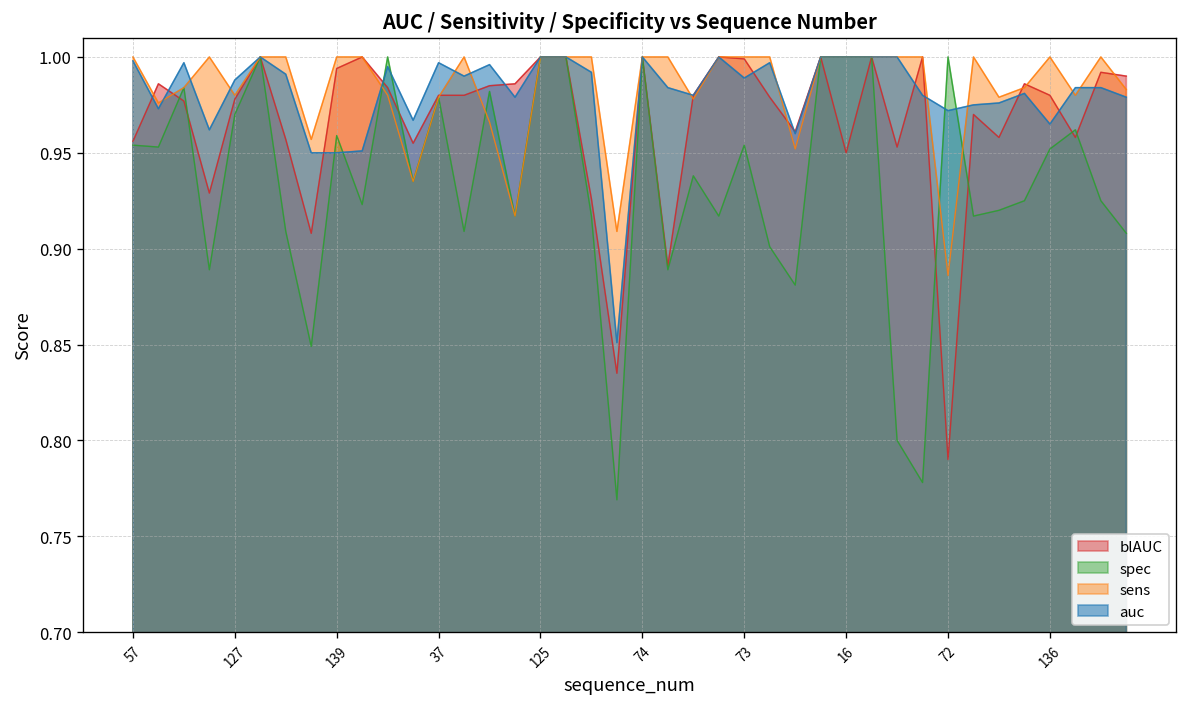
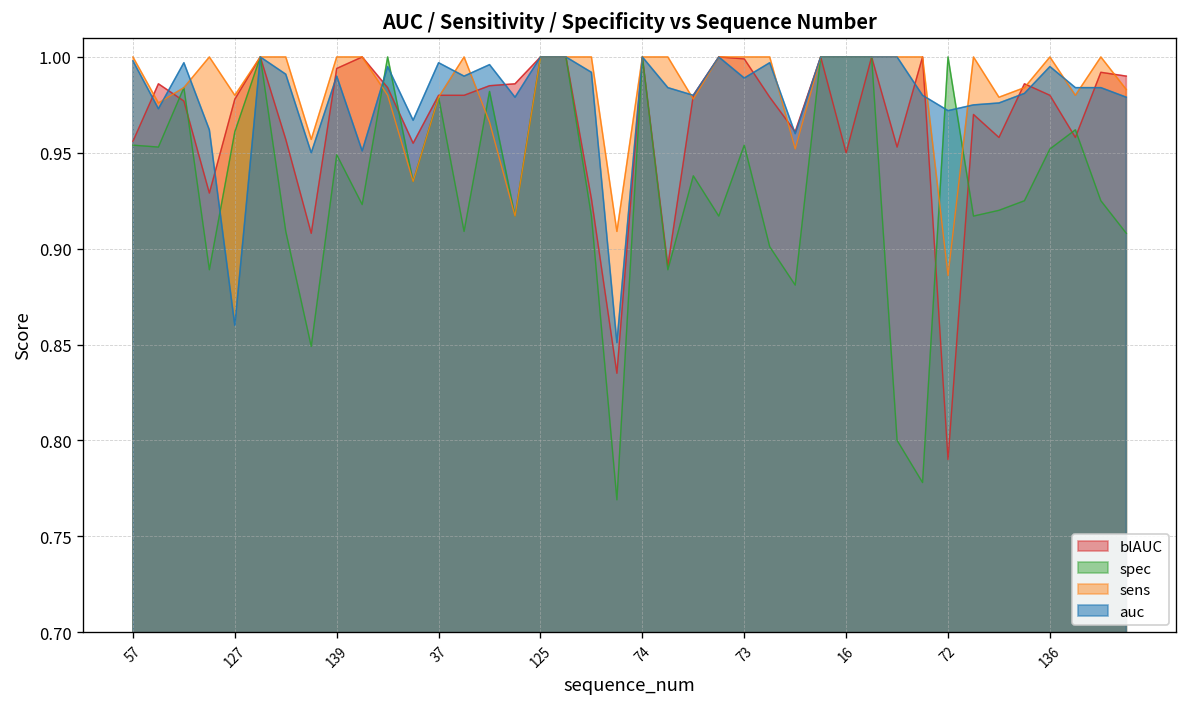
spec, 127: 0.970 -> 0.961
auc, 127: 0.988 -> 0.860
spec, 139: 0.959 -> 0.949
auc, 139: 0.95 -> 0.99
auc, 136: 0.965 -> 0.995
